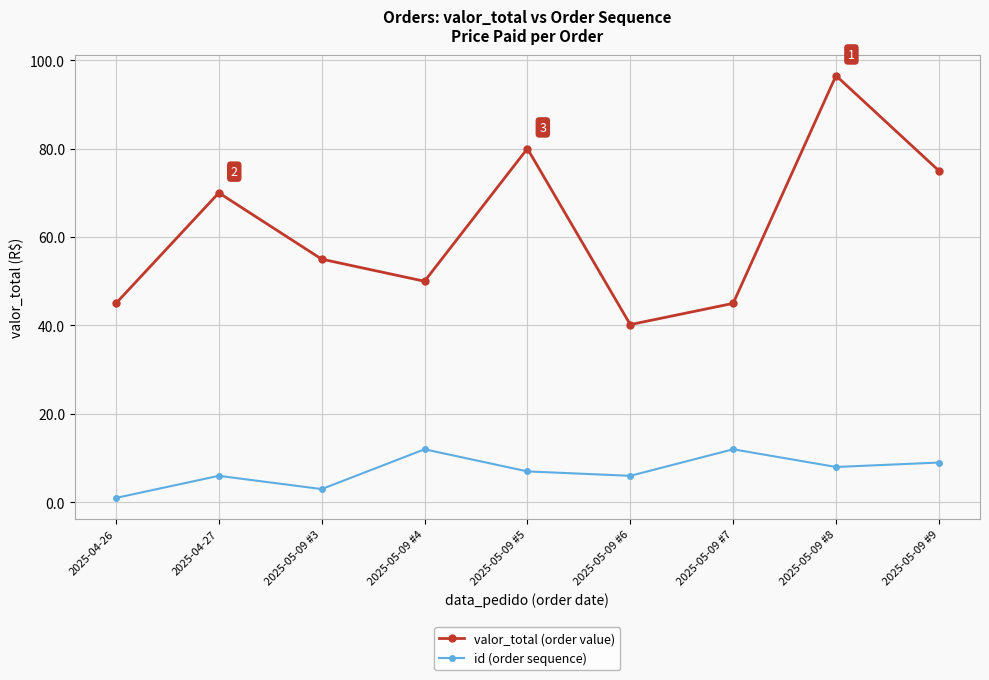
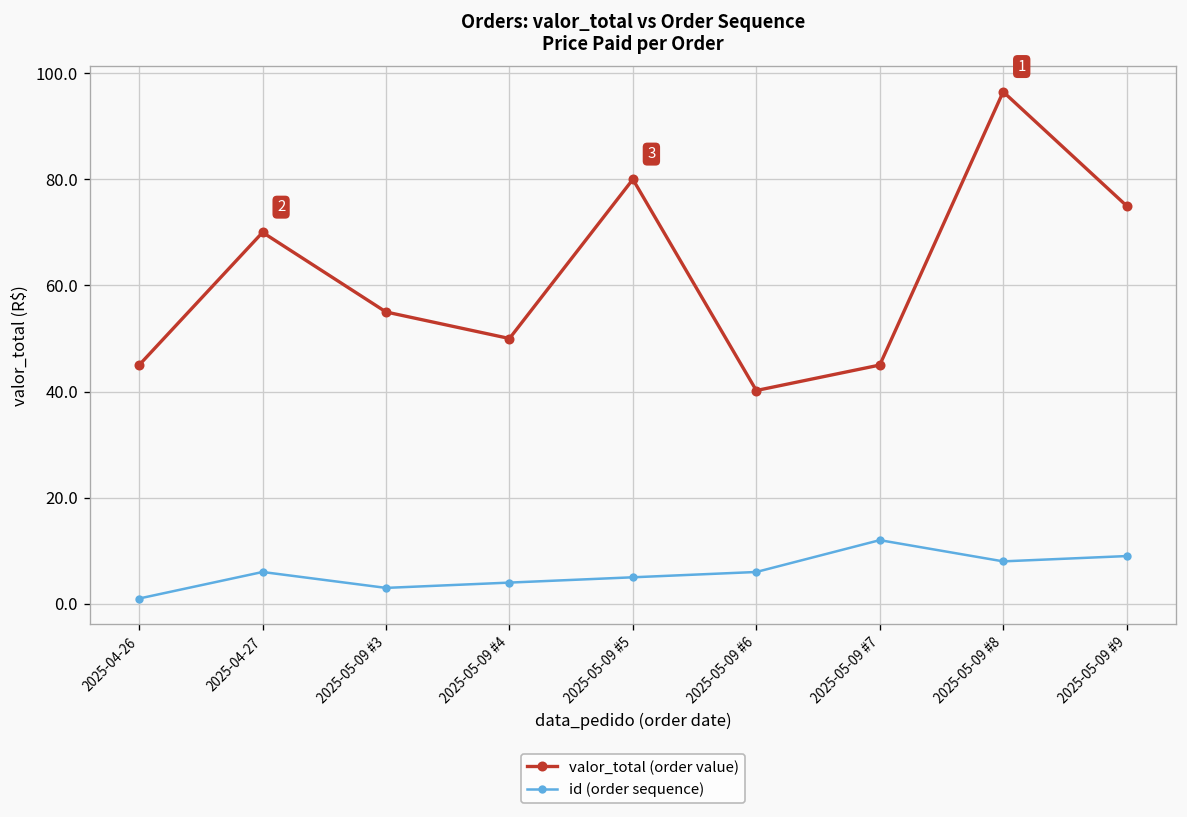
id (order sequence), 2025-05-09 #4: 12 -> 4
id (order sequence), 2025-05-09 #5: 7 -> 5
